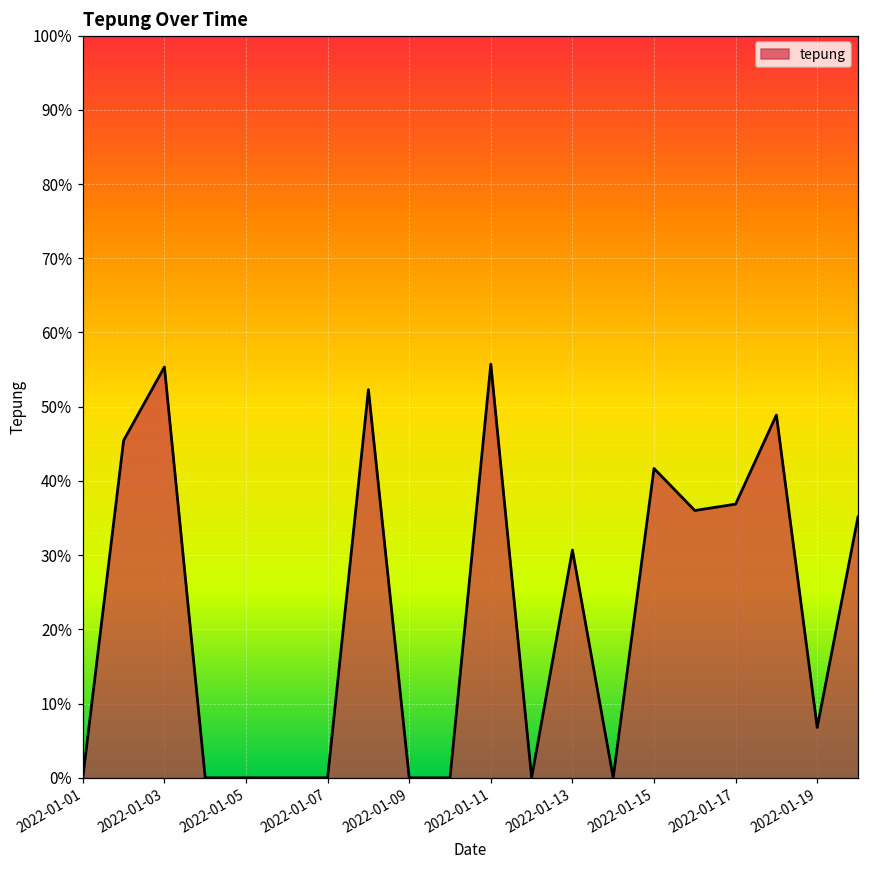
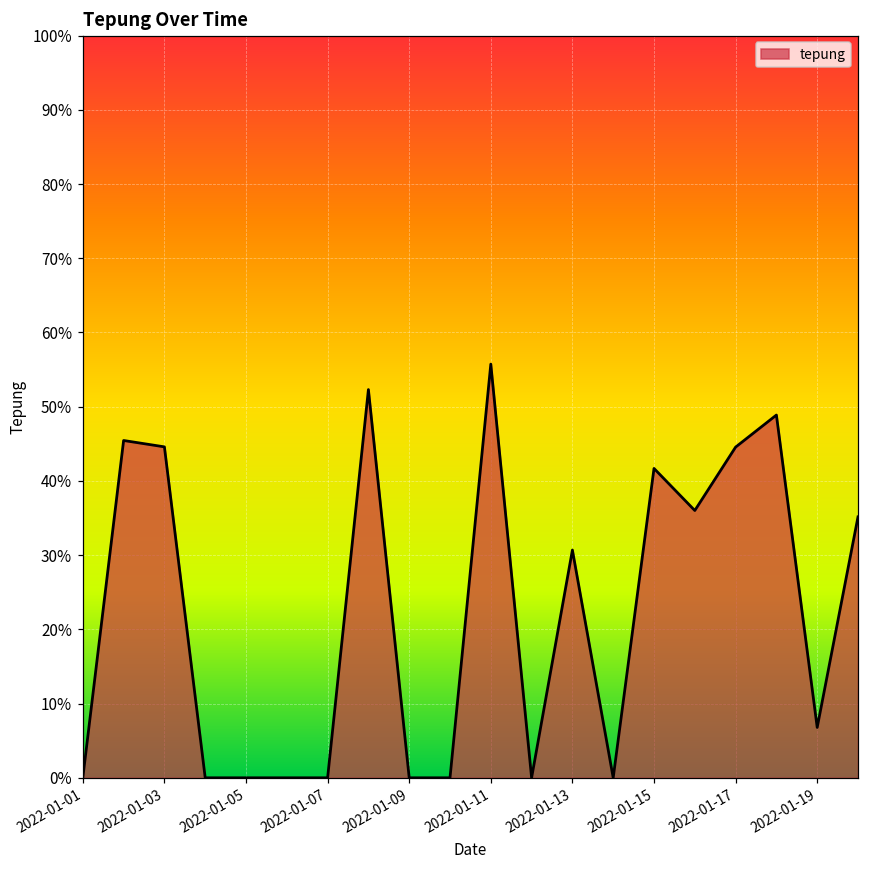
2022-01-03: 55% -> 45%
2022-01-17: 37% -> 45%
